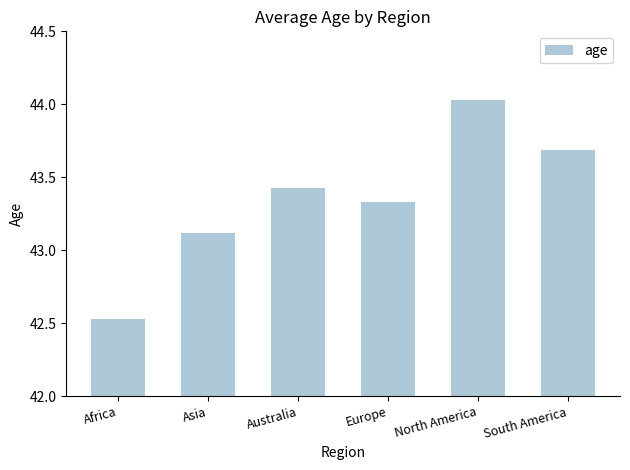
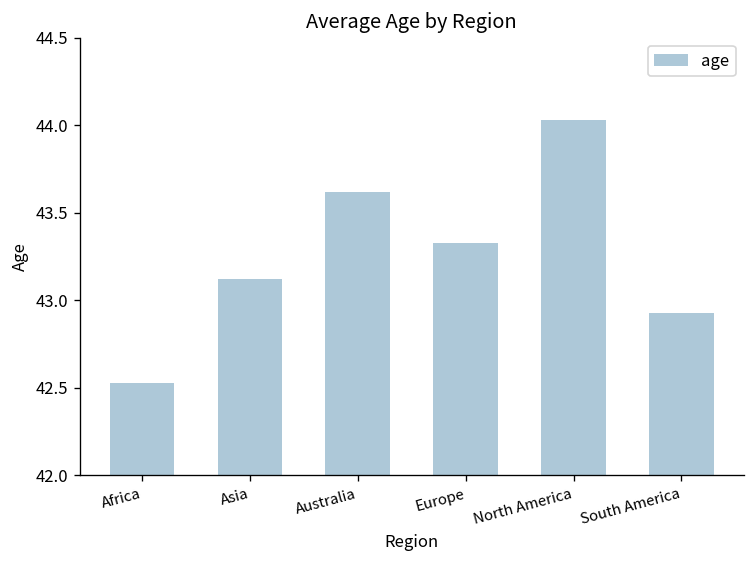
Australia: 43.42 -> 43.62
South America: 43.69 -> 42.93
